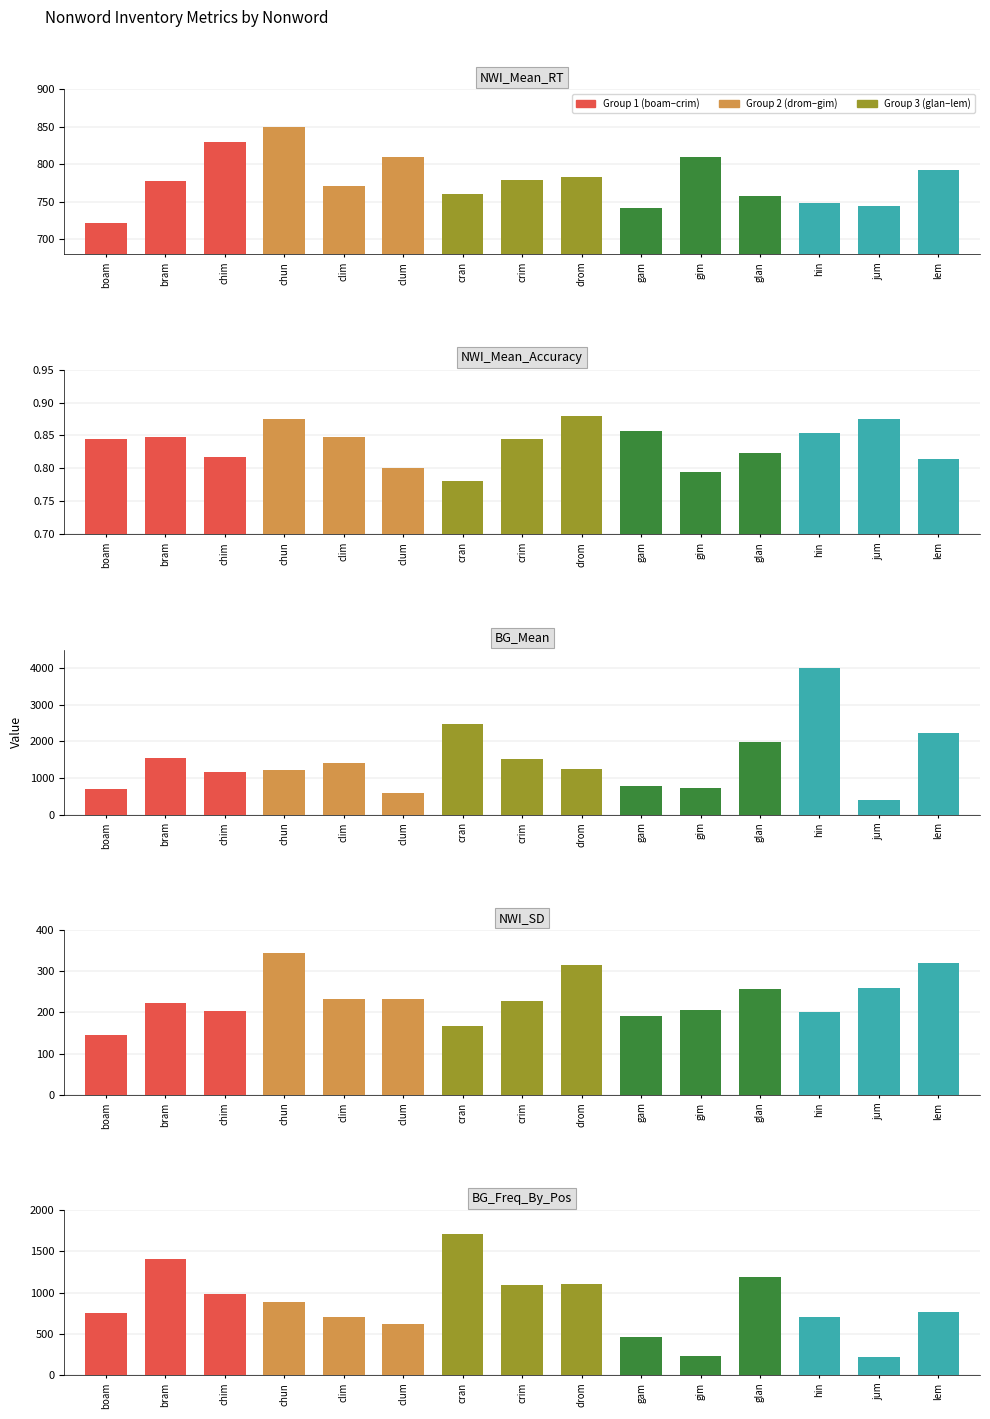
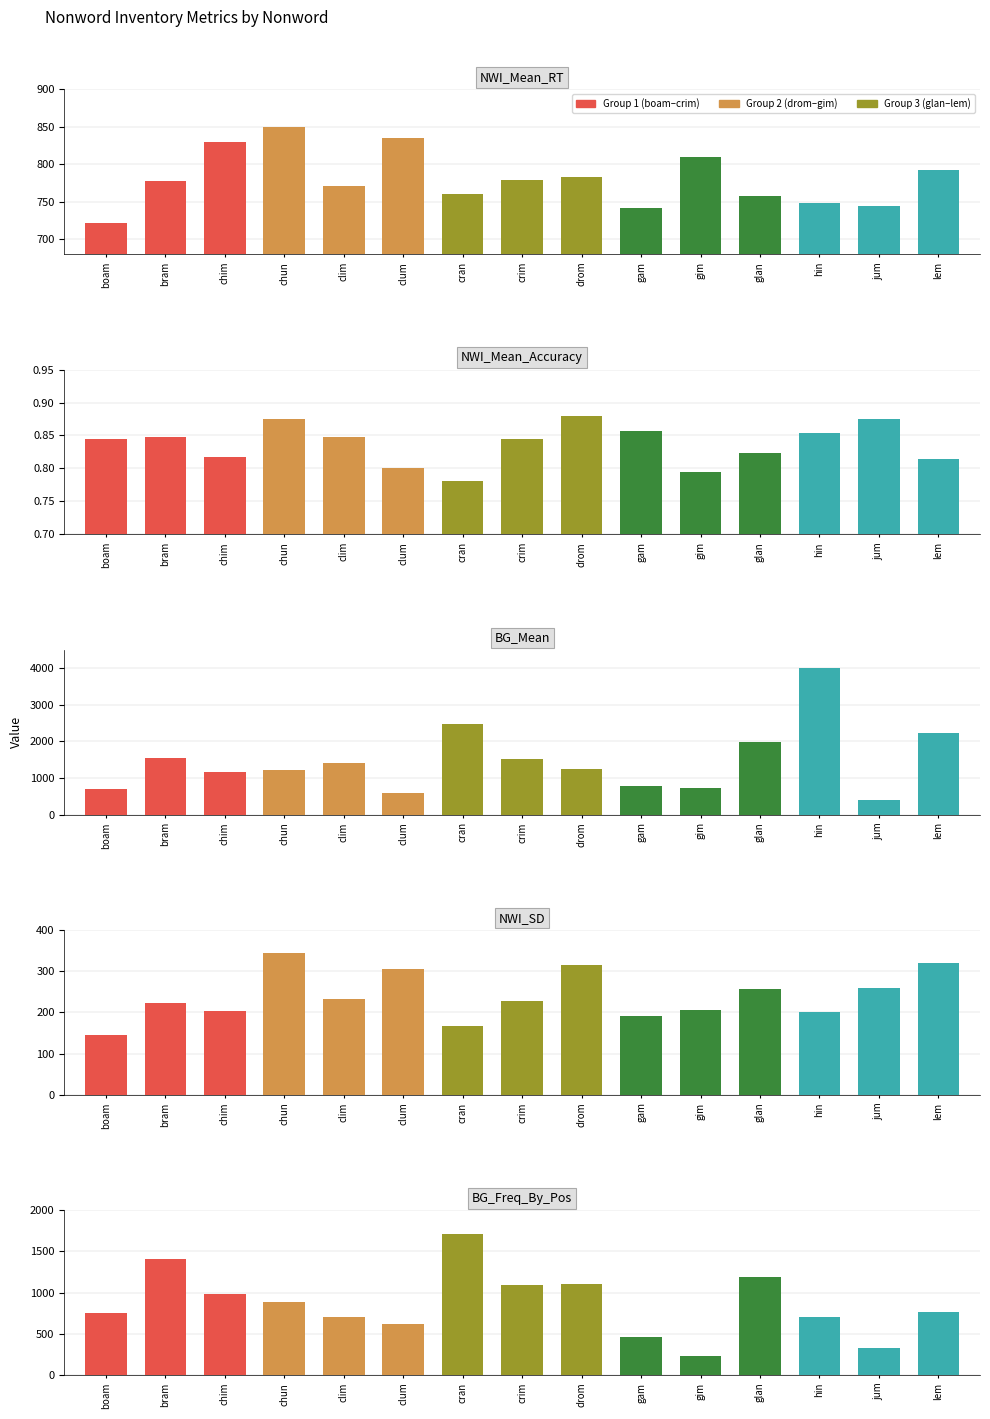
NWI_Mean_RT, clum: 810 -> 840
NWI_SD, clum: 230 -> 310
BG_Freq_By_Pos, jum: 200 -> 300
